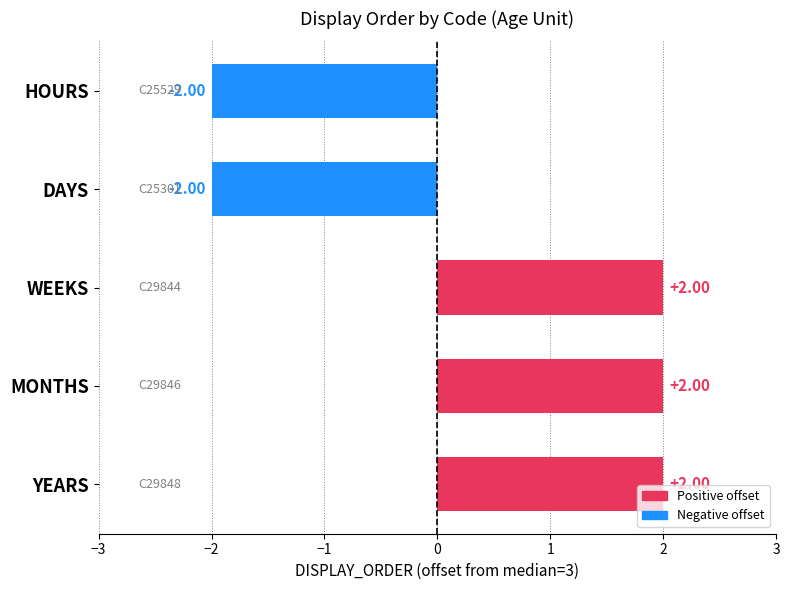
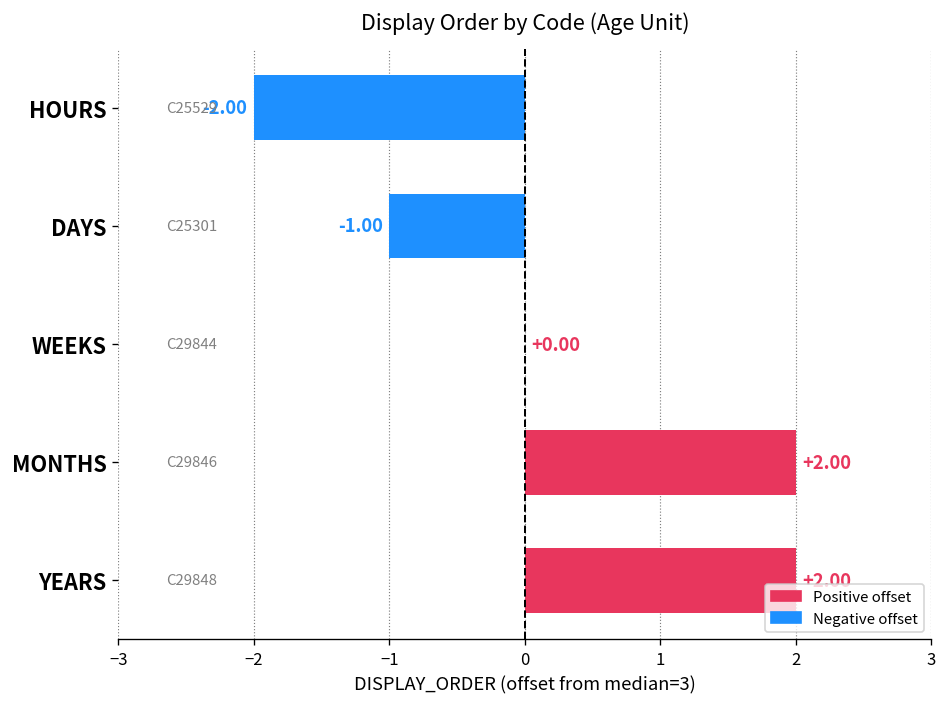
DAYS: -2.00 -> -1.00
WEEKS: +2.00 -> +0.00
